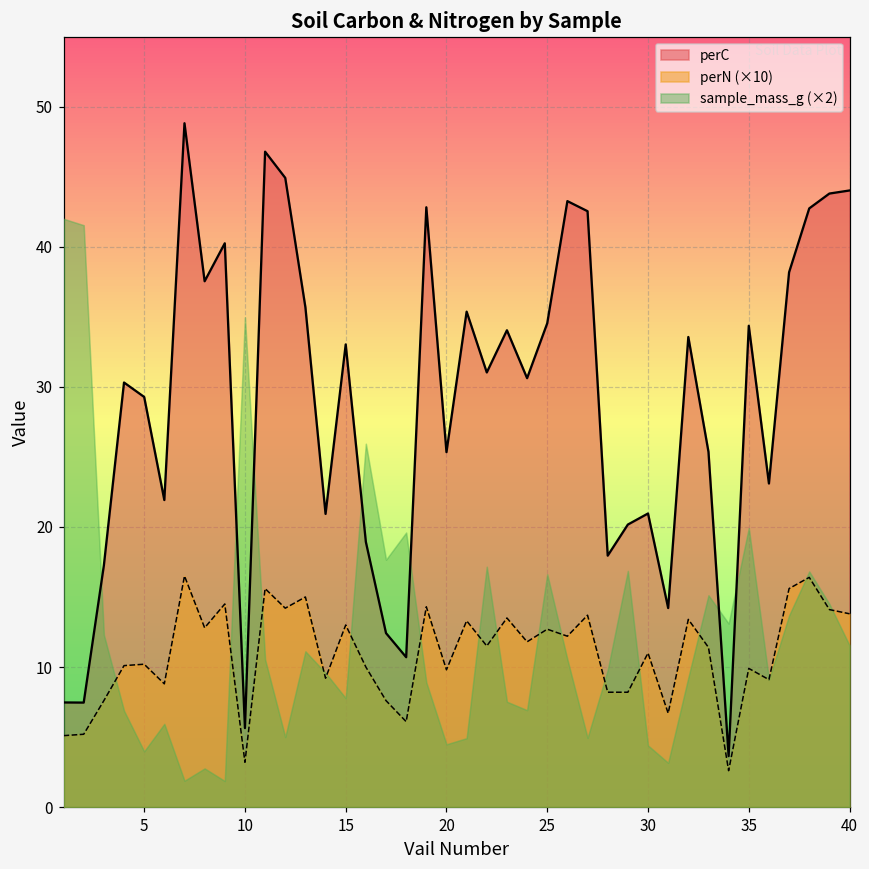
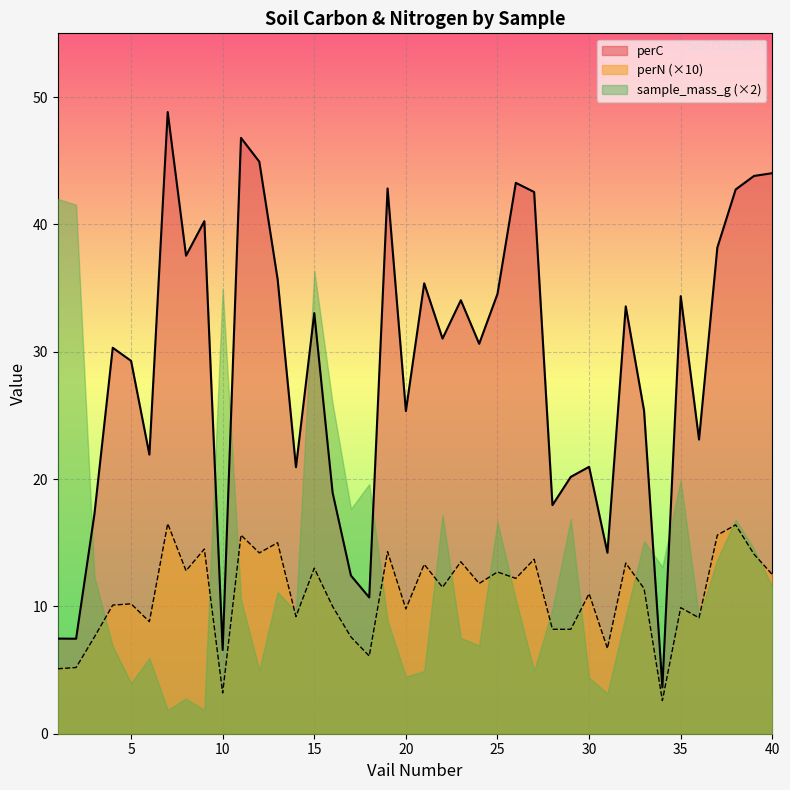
perC, 10: 5.6 -> 6.6
sample_mass_g (×2), 15: 7.8 -> 36.4
perN (×10), 40: 13.8 -> 12.5
